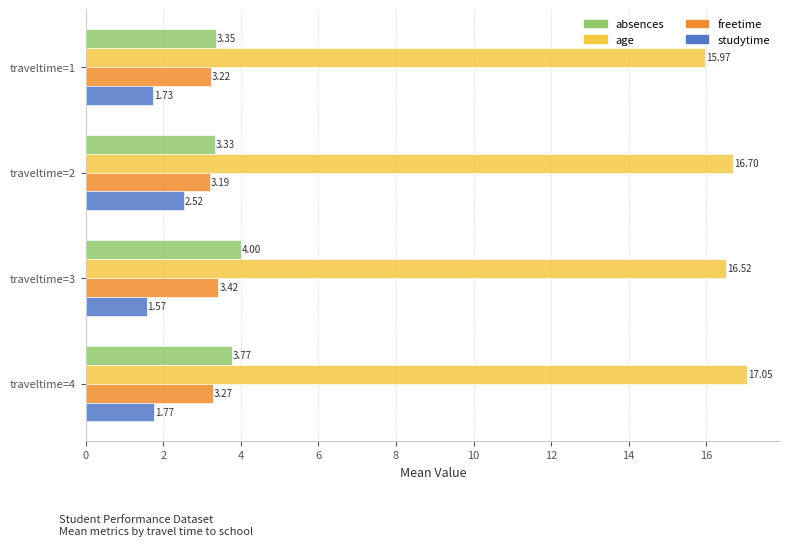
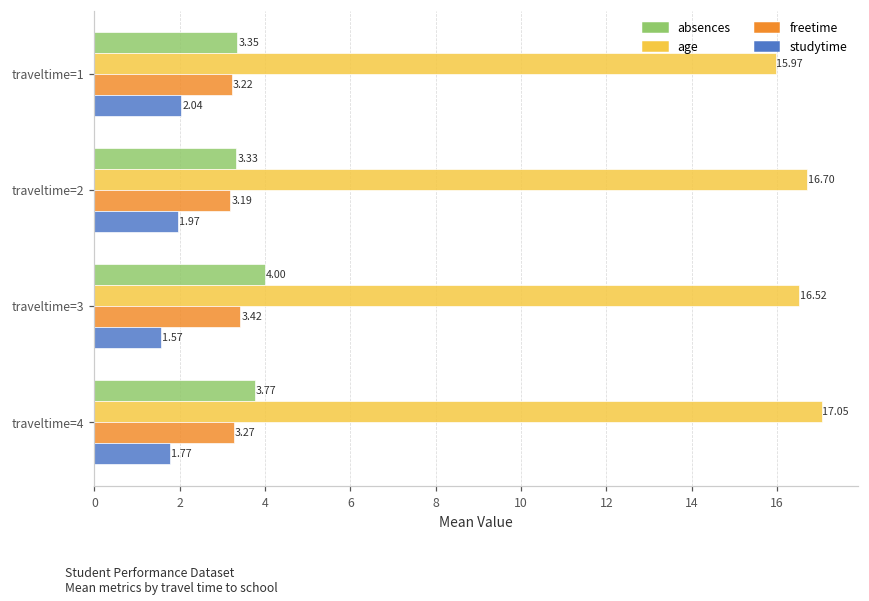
studytime, traveltime=1: 1.73 -> 2.04
studytime, traveltime=2: 2.52 -> 1.97
